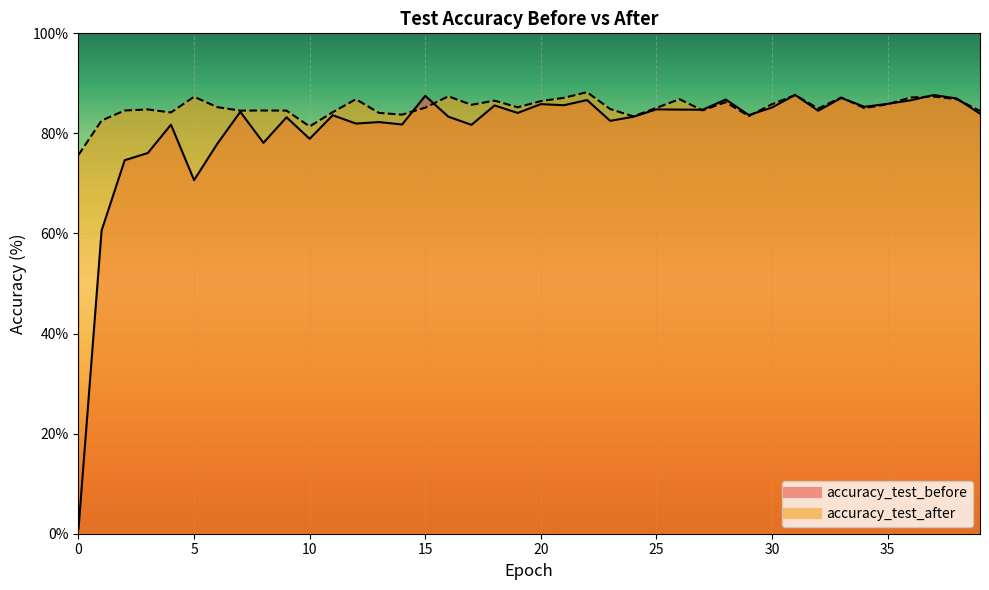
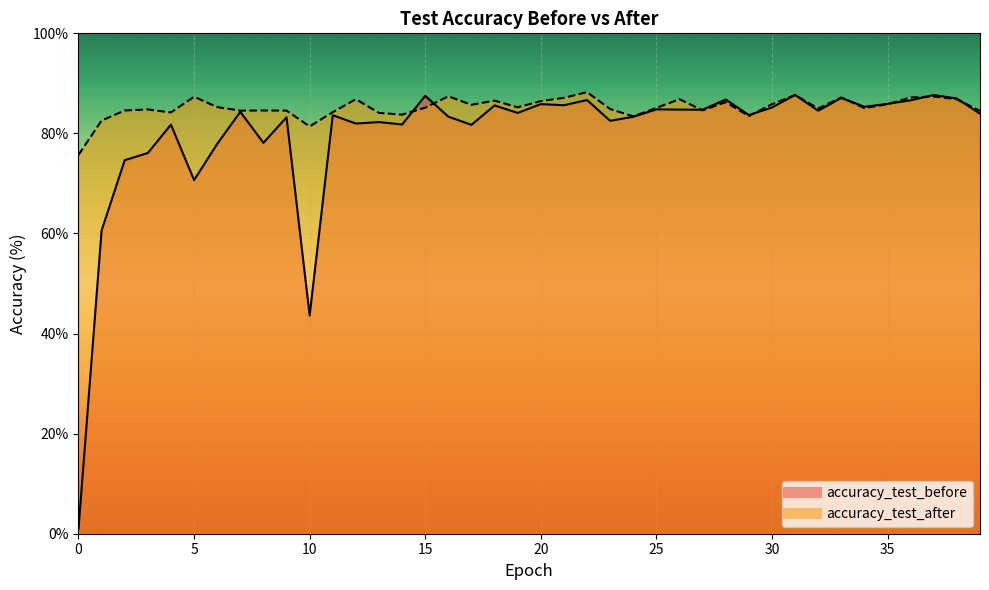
accuracy_test_before, 10: 79% -> 44%
